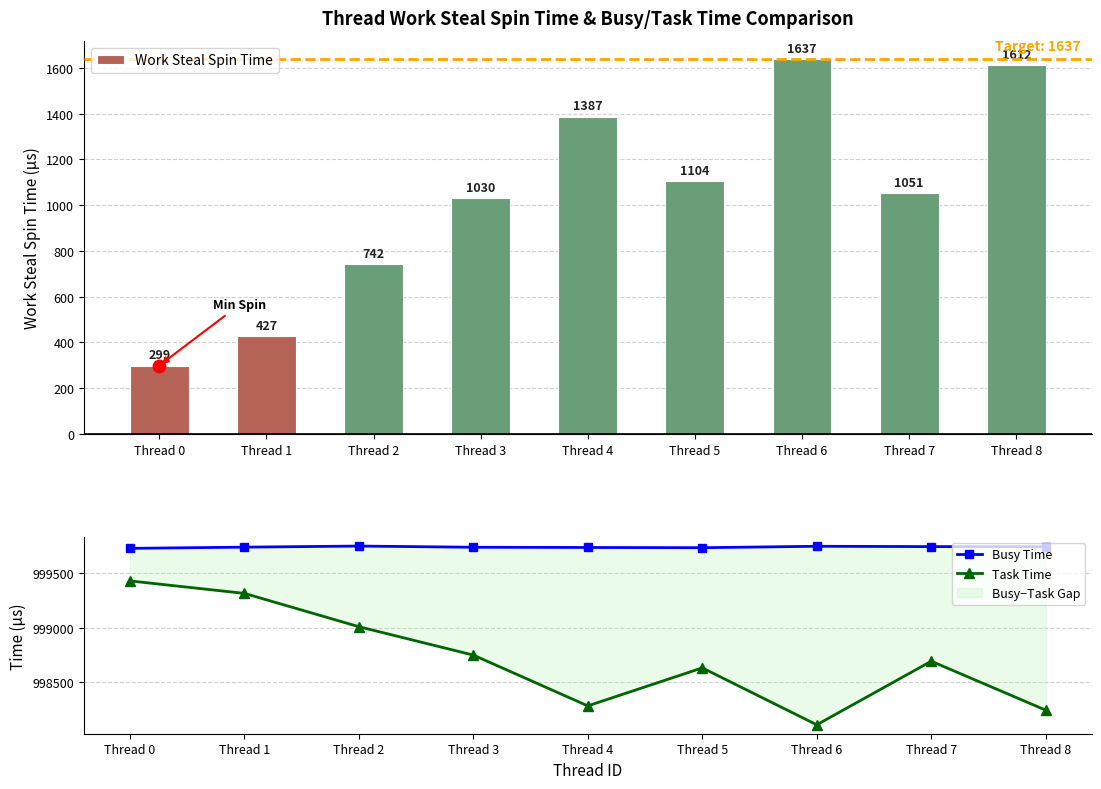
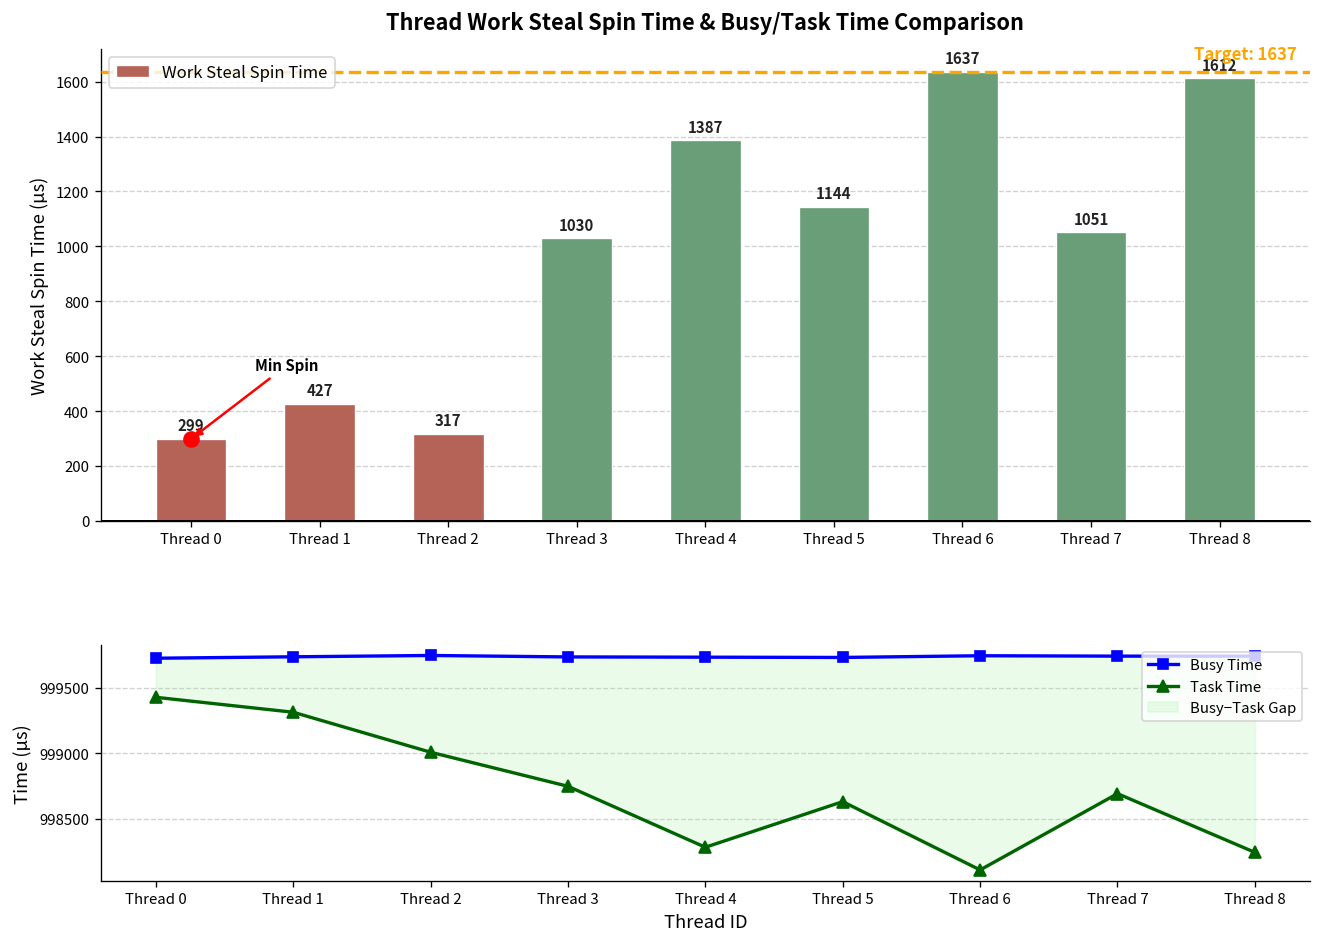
Thread Work Steal Spin Time & Busy/Task Time Comparison, Work Steal Spin Time, Thread 2: 742 -> 317
Thread Work Steal Spin Time & Busy/Task Time Comparison, Work Steal Spin Time, Thread 5: 1104 -> 1144
